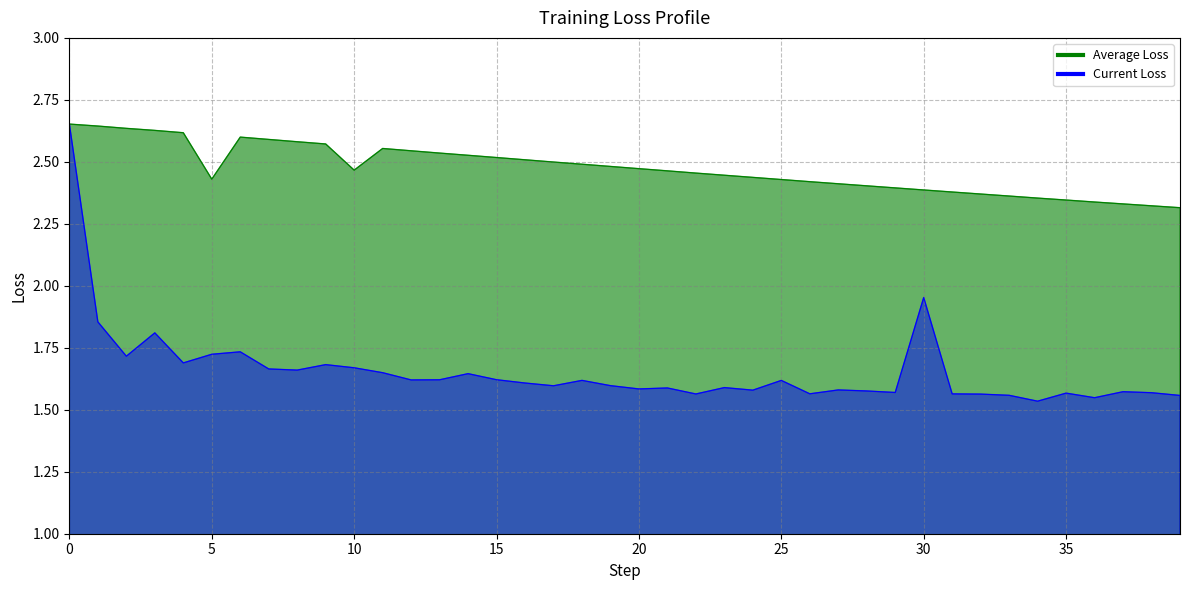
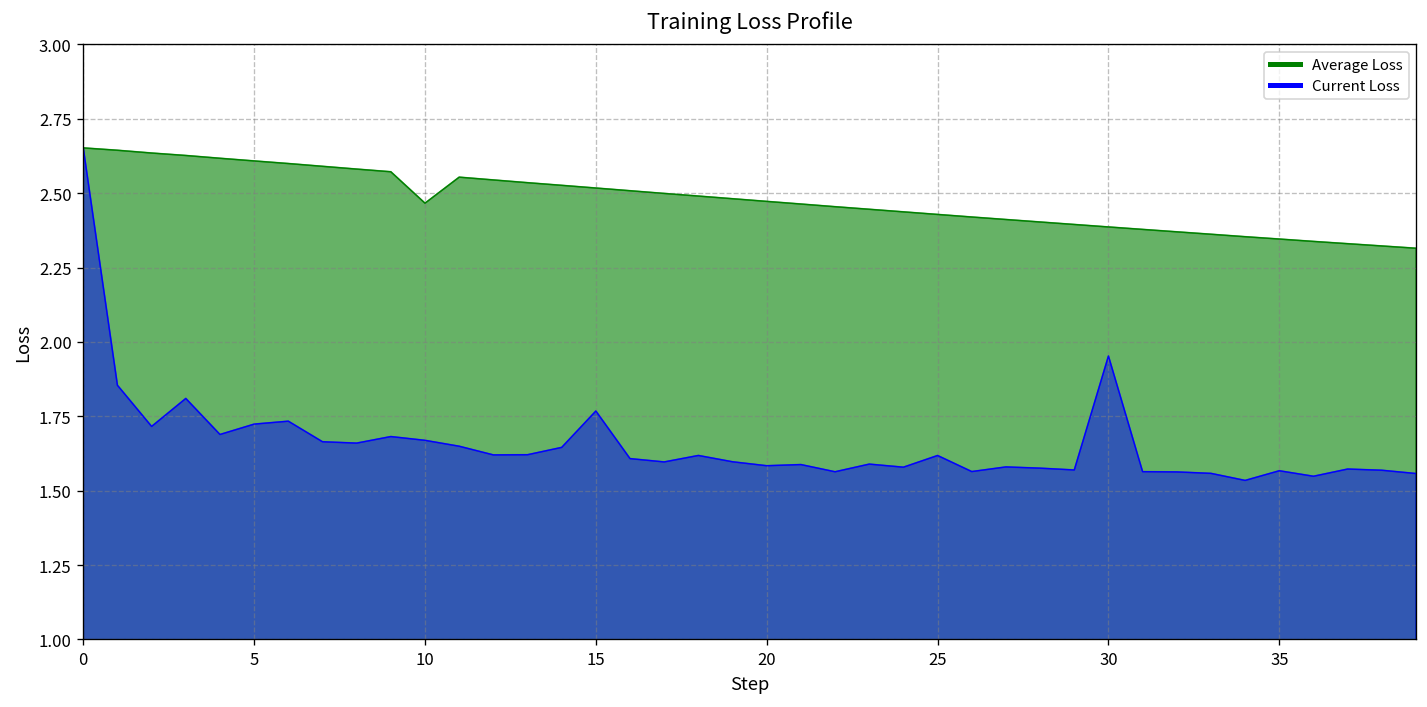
Average Loss, 5: 2.43 -> 2.61
Current Loss, 15: 1.62 -> 1.77
